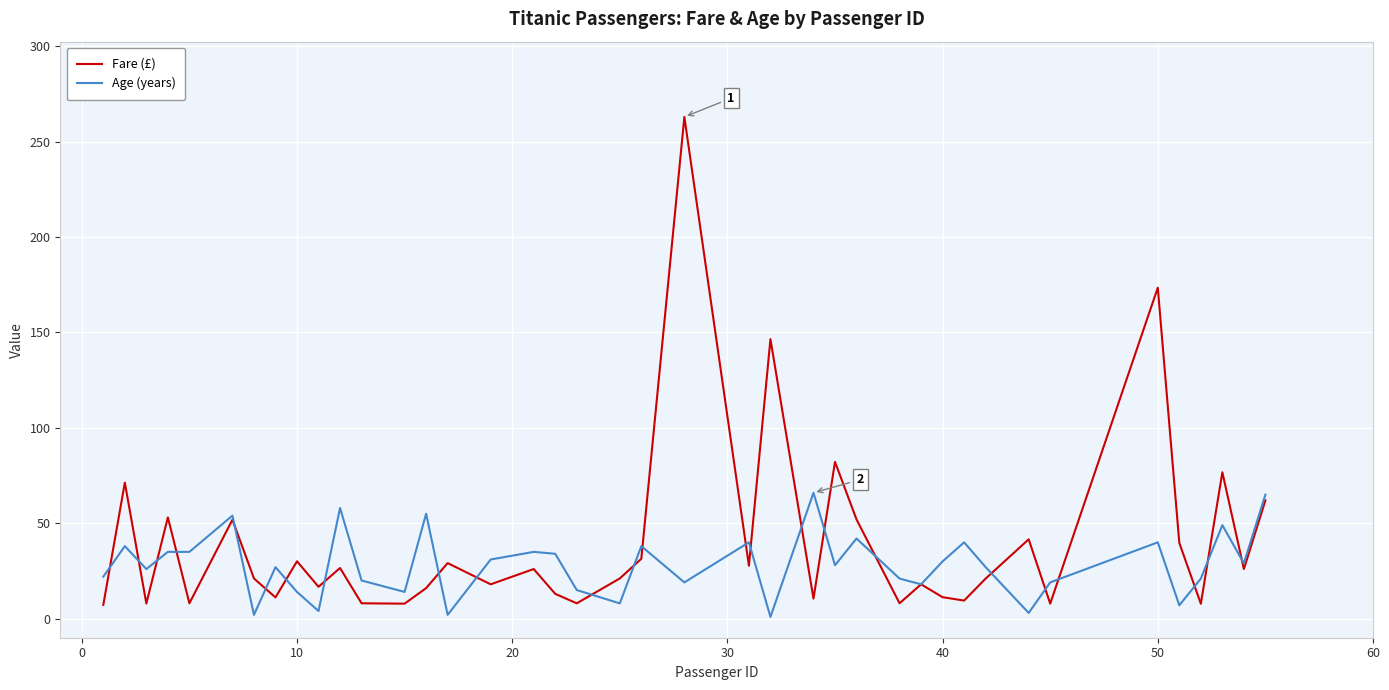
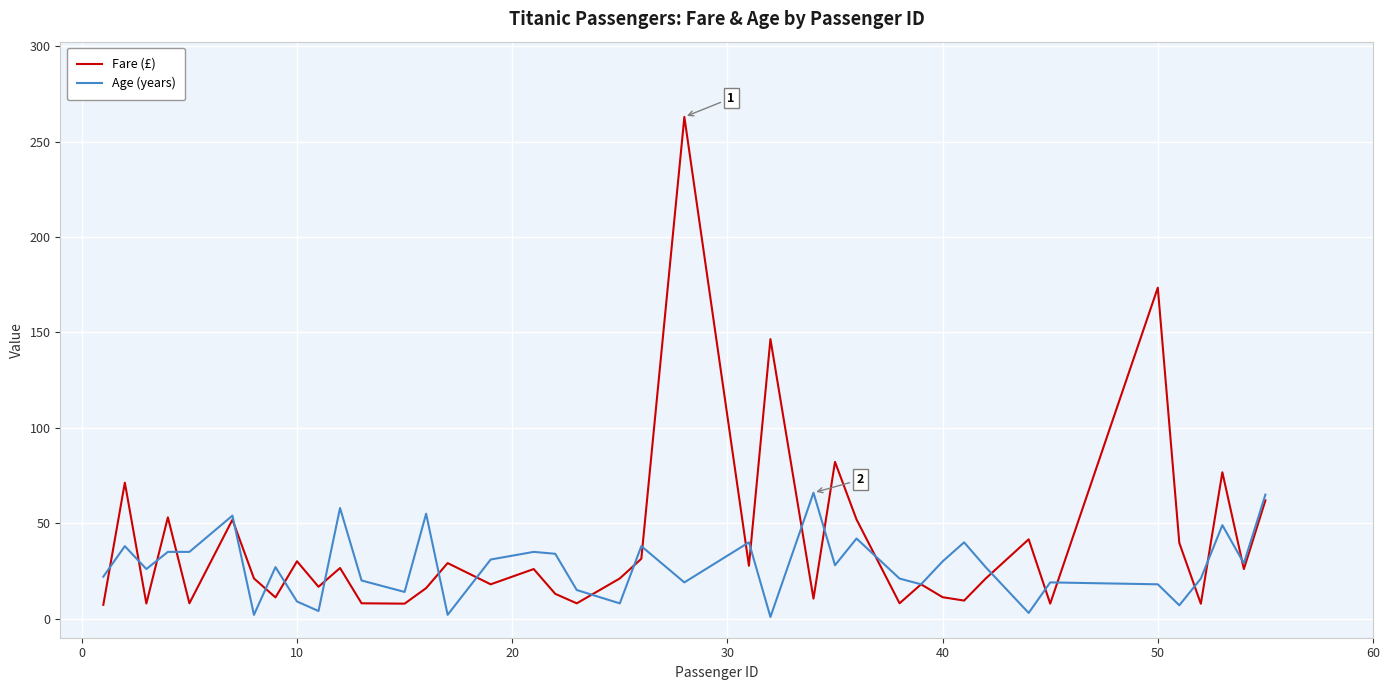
Age (years), 10: 14 -> 9
Age (years), 50: 40 -> 18
